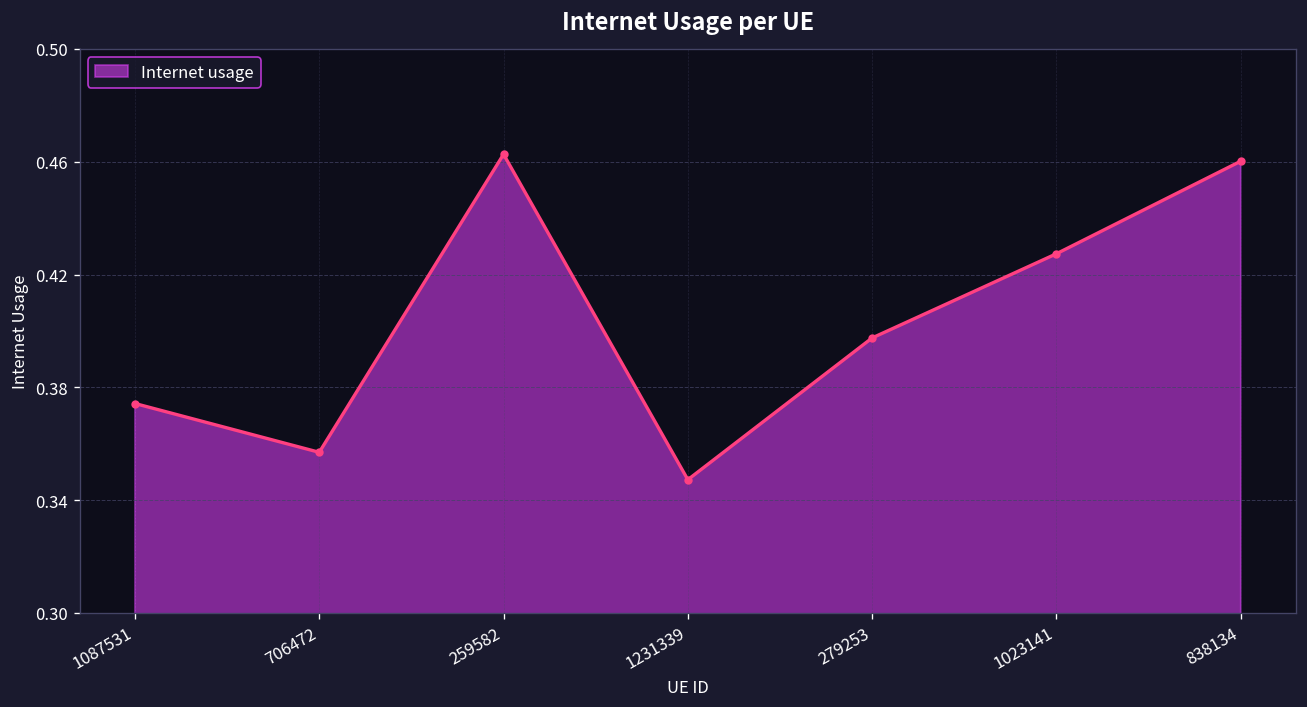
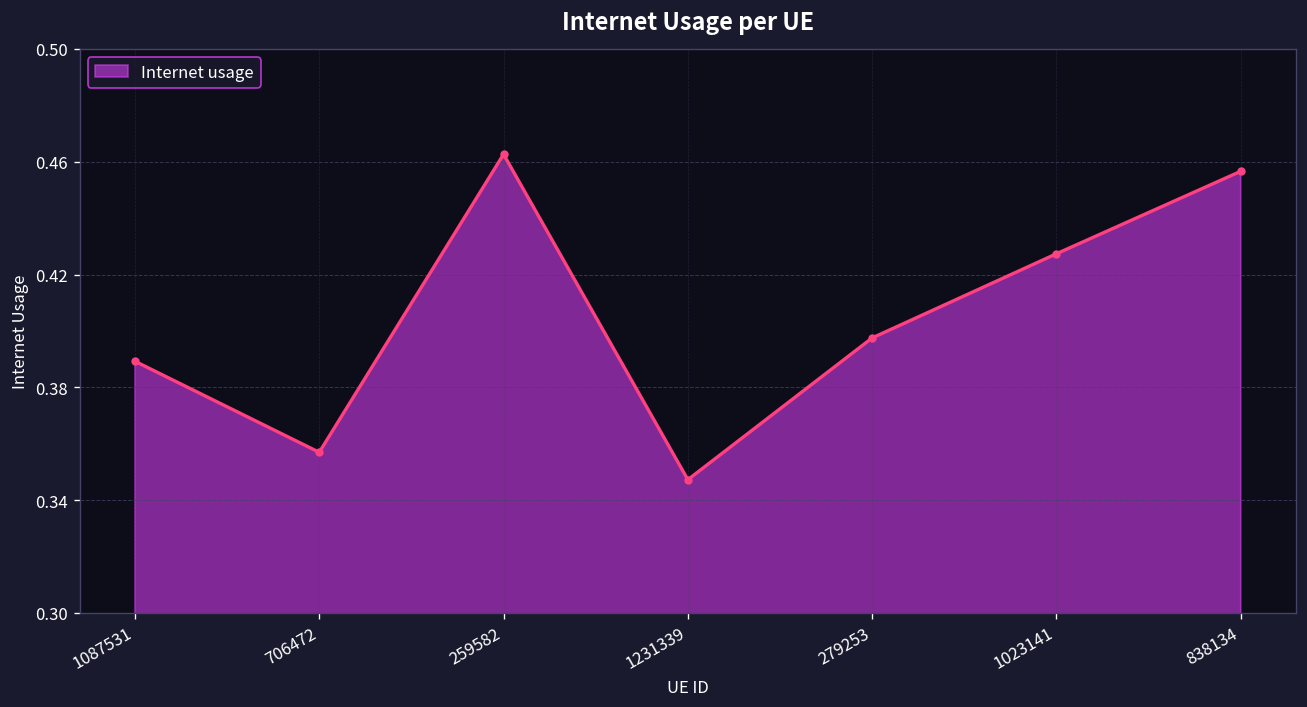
1087531: 0.374 -> 0.389
838134: 0.460 -> 0.457
